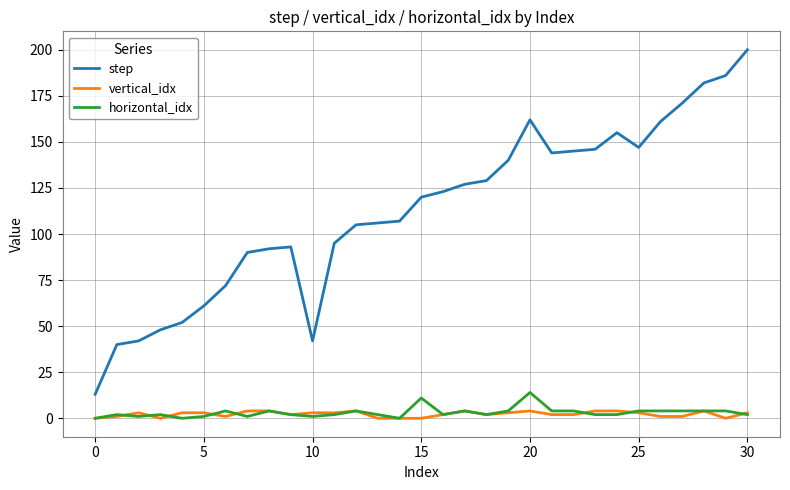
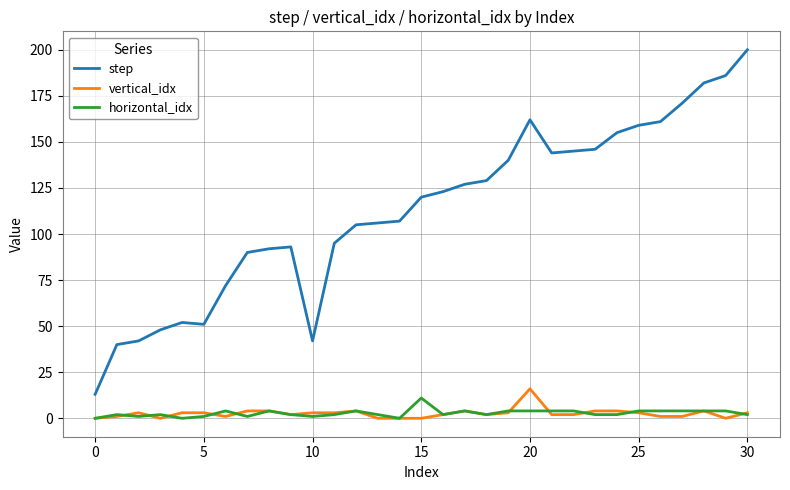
step, 5: 61 -> 51
vertical_idx, 20: 4 -> 16
horizontal_idx, 20: 14 -> 4
step, 25: 147 -> 159
